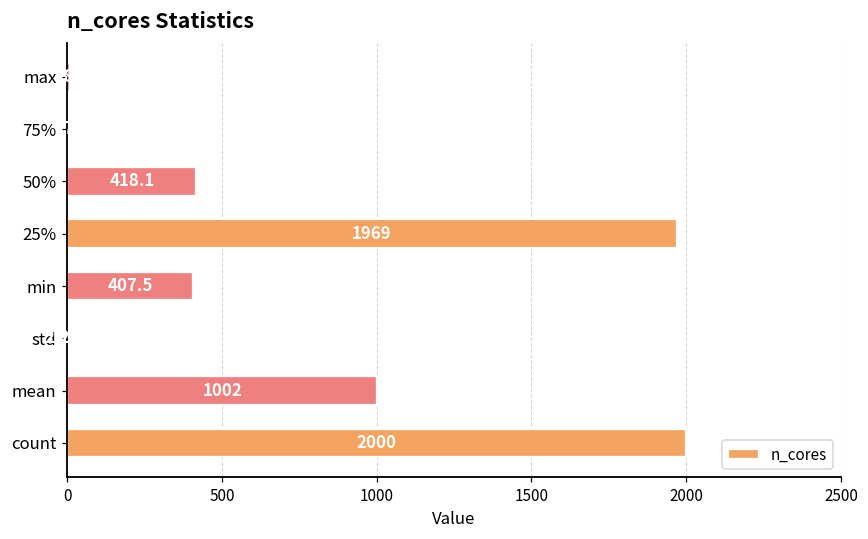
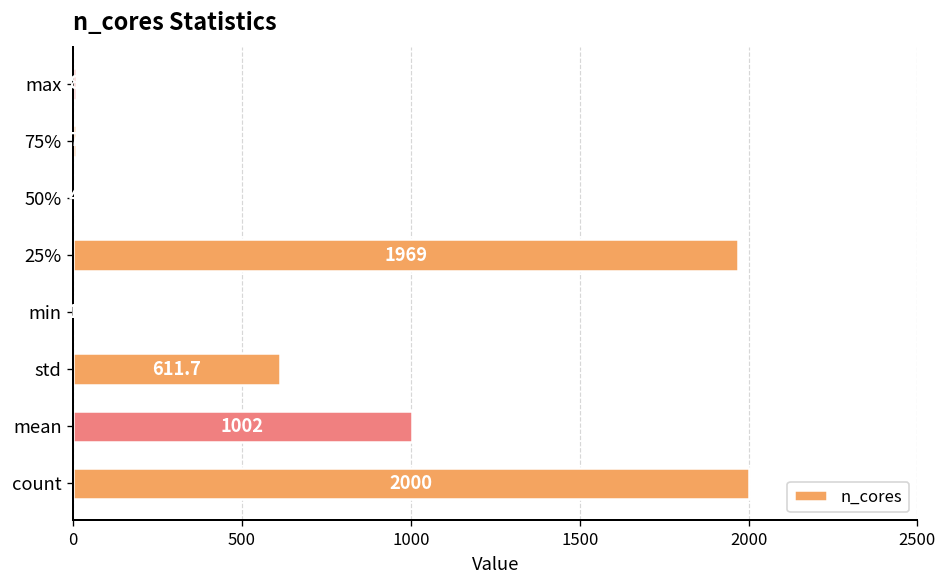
50%: 420 -> 0
min: 410 -> 0
std: 0 -> 610
